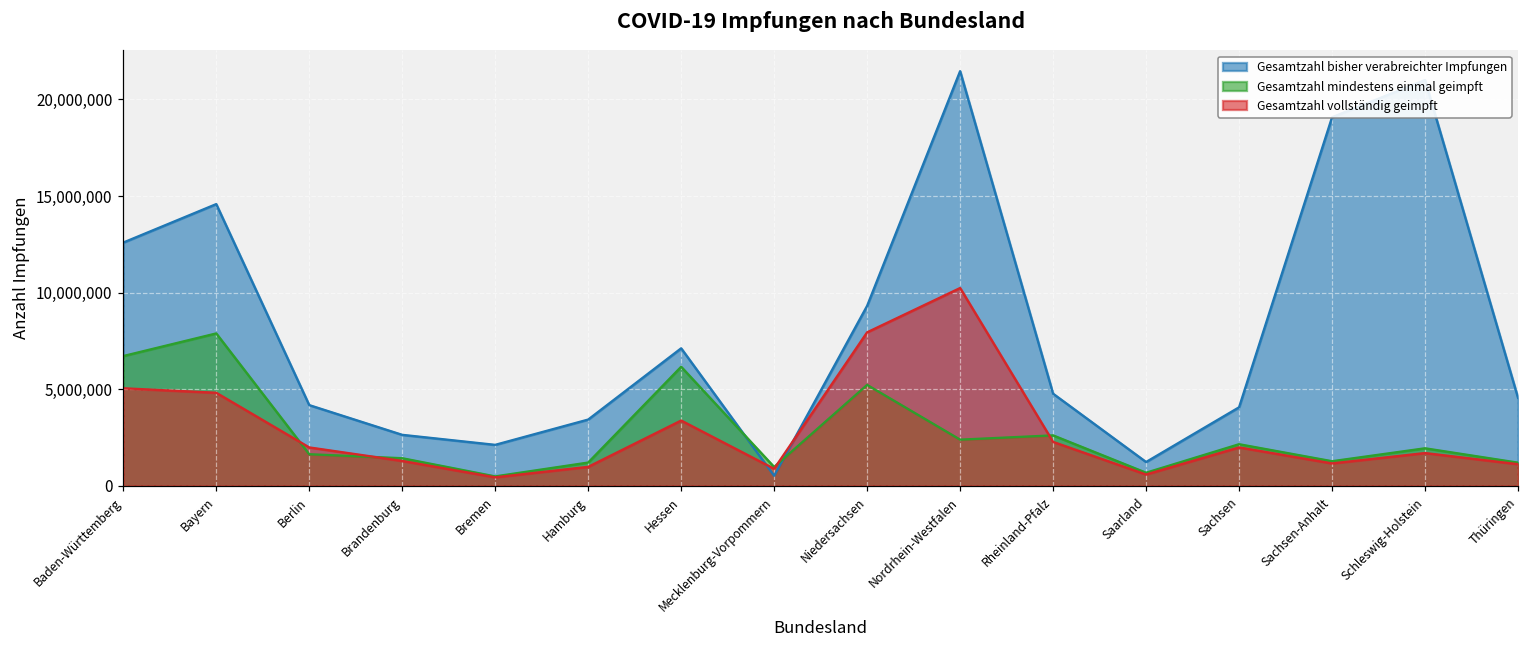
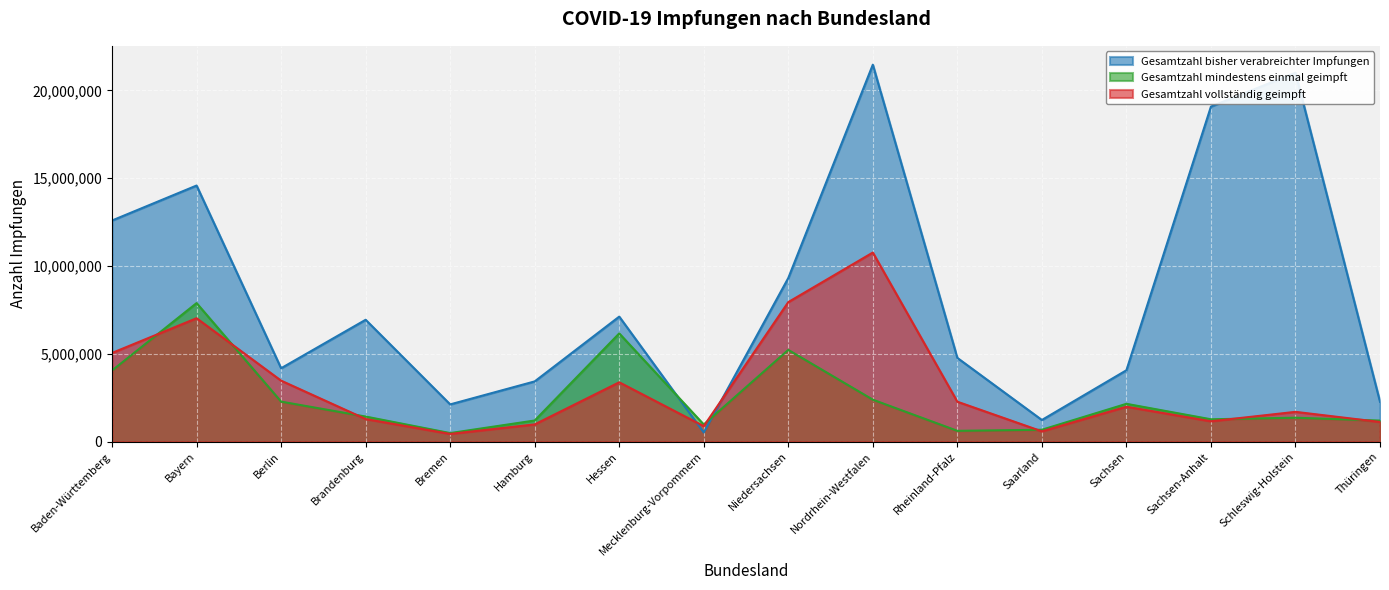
Gesamtzahl mindestens einmal geimpft, Baden-Württemberg: 6,700,000 -> 4,100,000
Gesamtzahl vollständig geimpft, Bayern: 4,800,000 -> 7,000,000
Gesamtzahl mindestens einmal geimpft, Berlin: 1,600,000 -> 2,300,000
Gesamtzahl vollständig geimpft, Berlin: 2,000,000 -> 3,500,000
Gesamtzahl bisher verabreichter Impfungen, Brandenburg: 2,600,000 -> 6,900,000
Gesamtzahl vollständig geimpft, Nordrhein-Westfalen: 10,200,000 -> 10,800,000
Gesamtzahl mindestens einmal geimpft, Rheinland-Pfalz: 2,600,000 -> 600,000
Gesamtzahl mindestens einmal geimpft, Schleswig-Holstein: 1,900,000 -> 1,400,000
Gesamtzahl bisher verabreichter Impfungen, Thüringen: 4,600,000 -> 2,300,000
